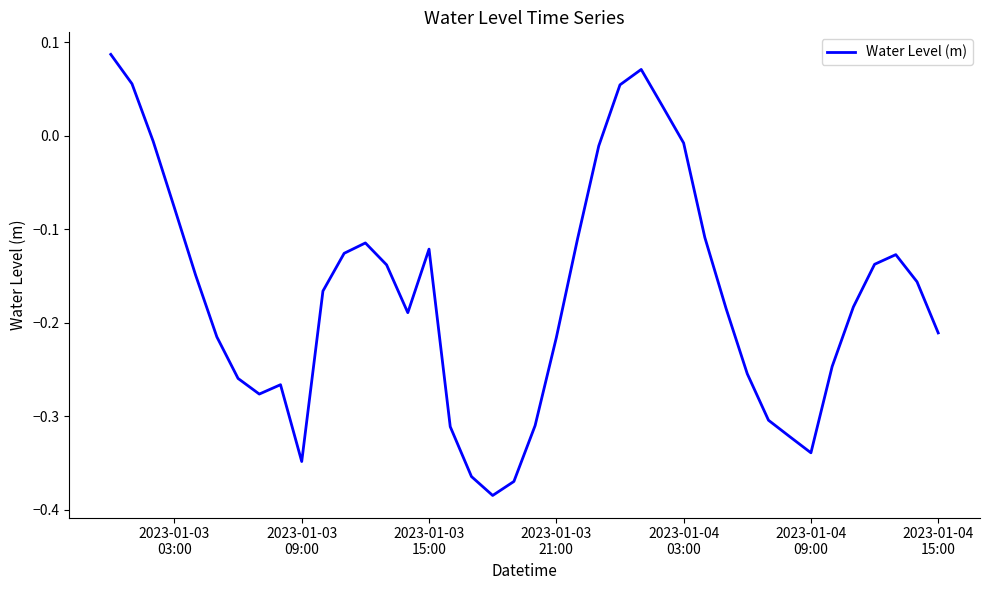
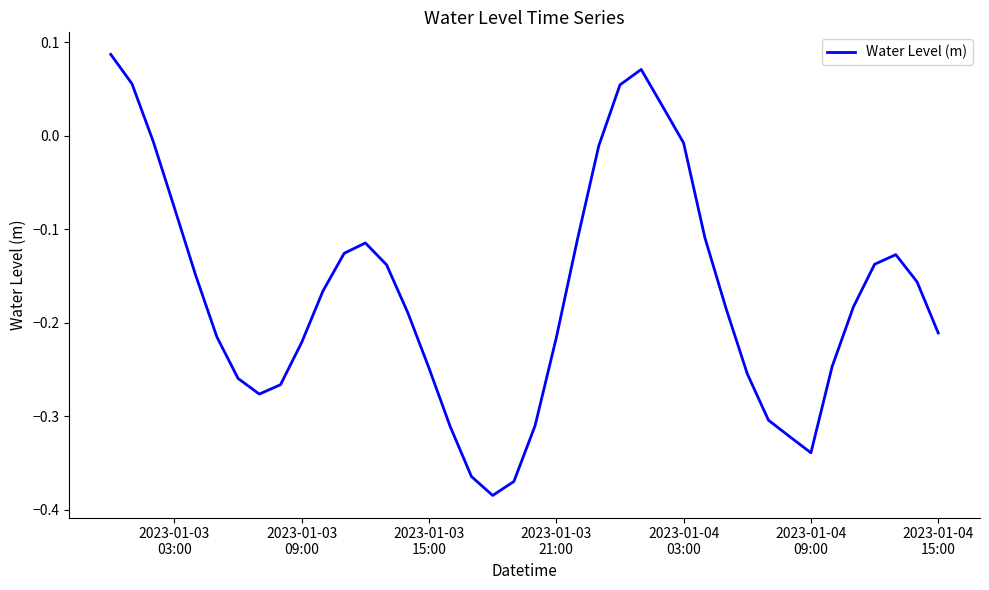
2023-01-03 09:00: -0.35 -> -0.22
2023-01-03 15:00: -0.12 -> -0.25
